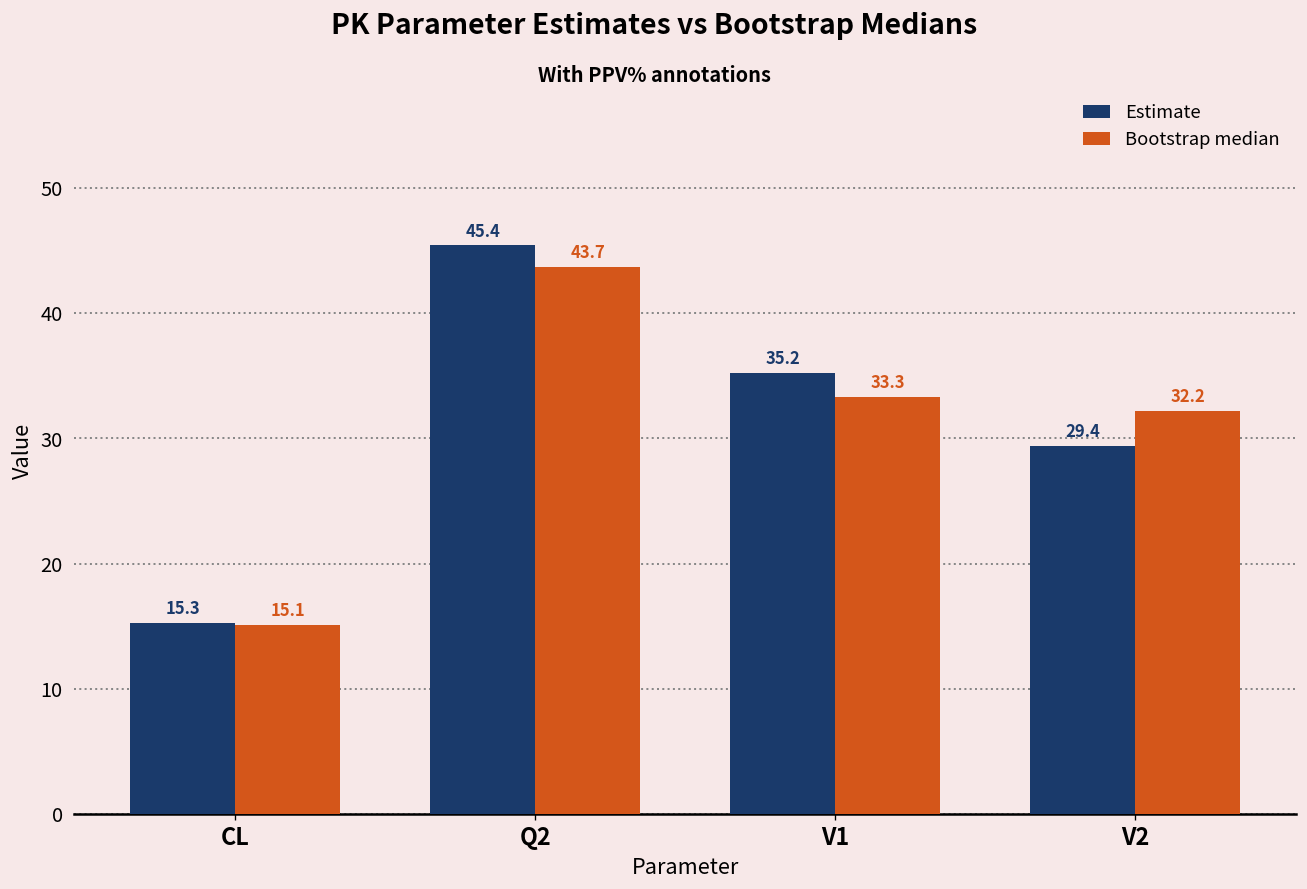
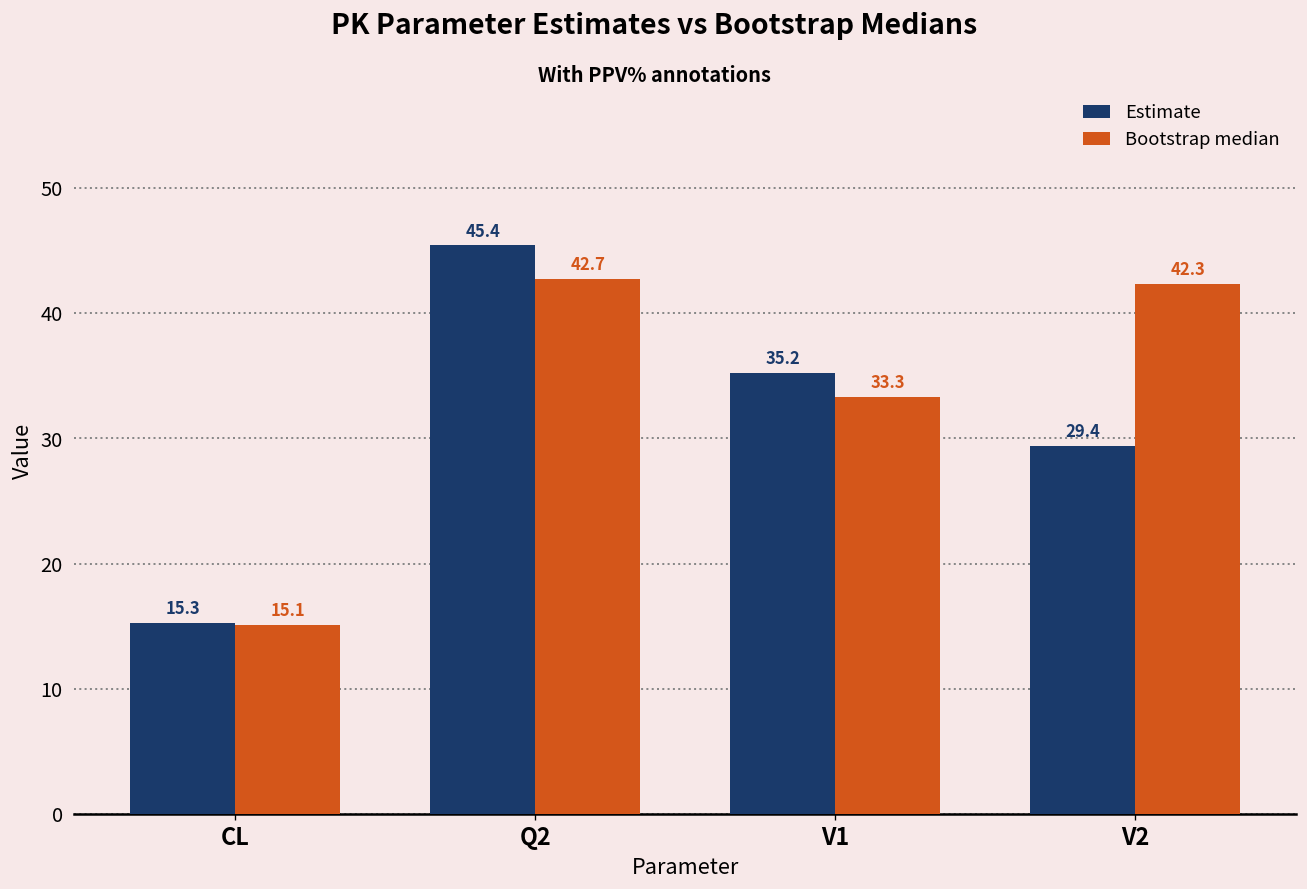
Bootstrap median, Q2: 43.7 -> 42.7
Bootstrap median, V2: 32.2 -> 42.3
